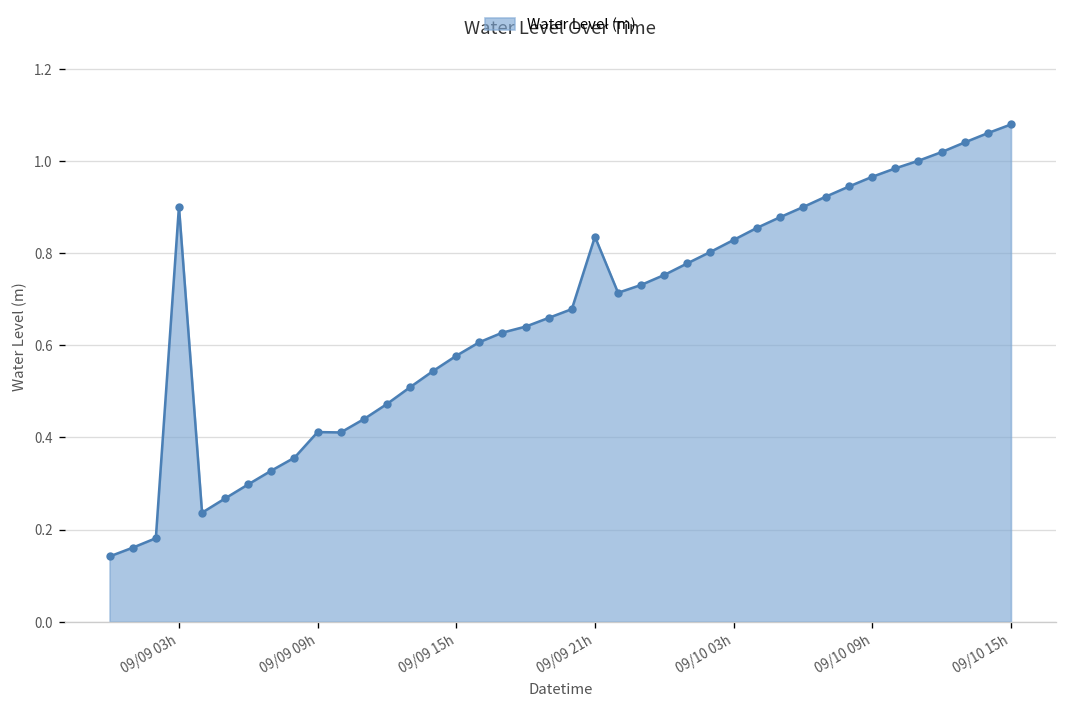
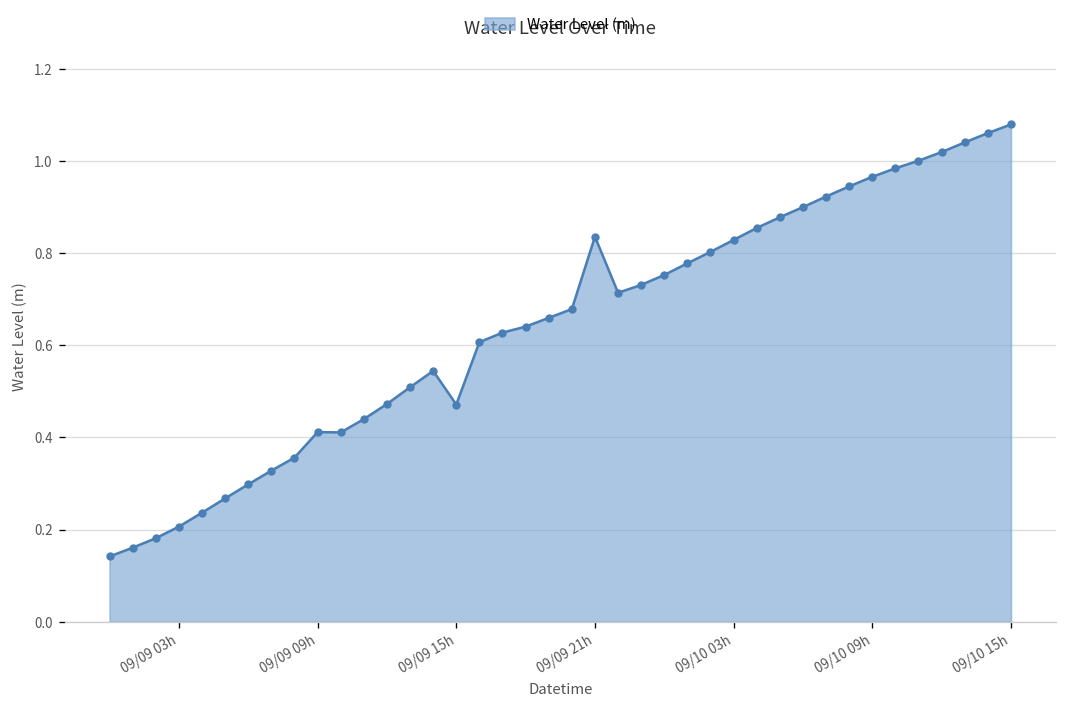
09/09 03h: 0.90 -> 0.21
09/09 15h: 0.58 -> 0.47
